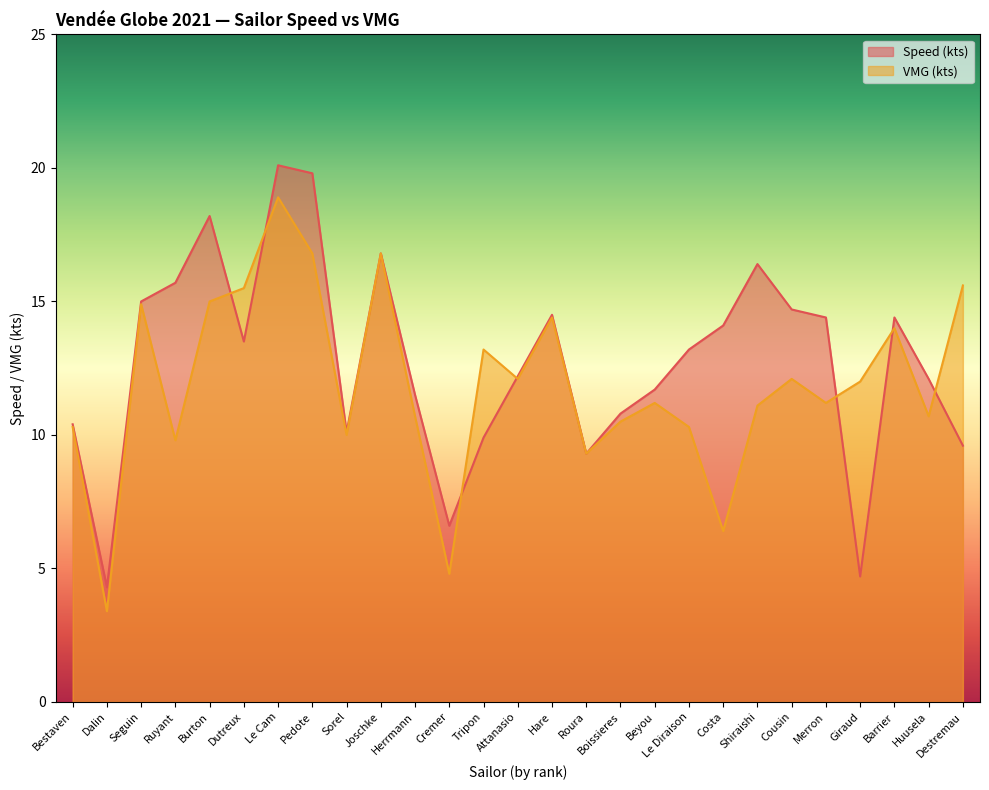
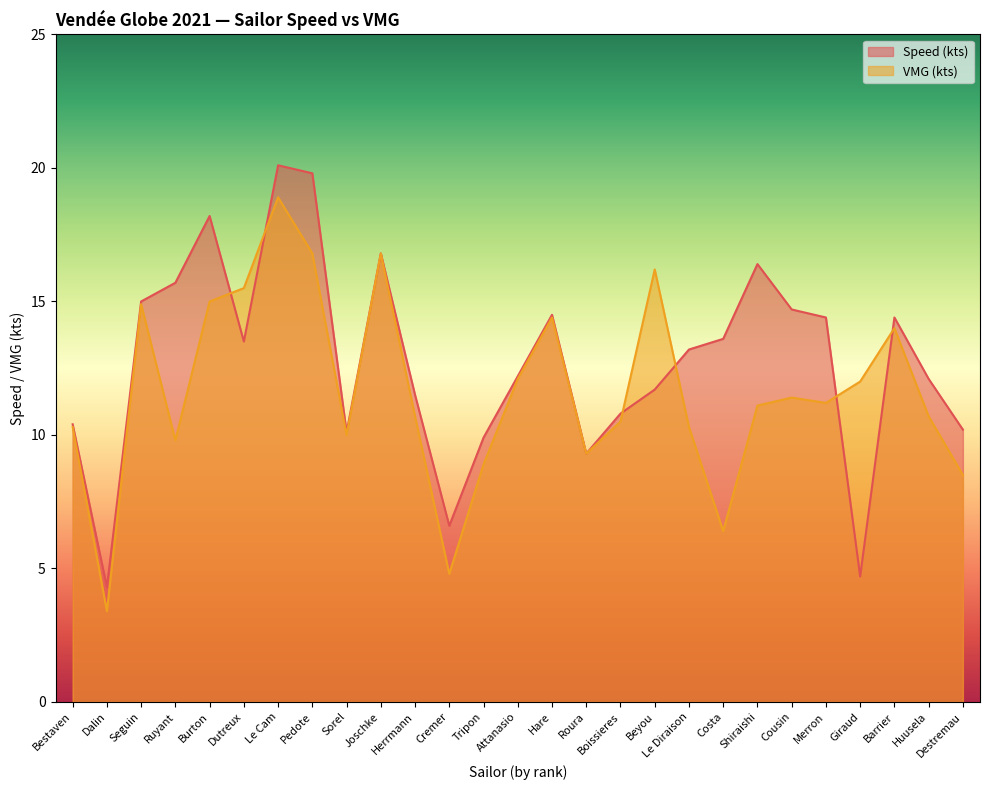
VMG (kts), Tripon: 13.2 -> 8.9
VMG (kts), Beyou: 11.2 -> 16.2
Speed (kts), Costa: 14.1 -> 13.6
VMG (kts), Cousin: 12.1 -> 11.4
Speed (kts), Destremau: 9.6 -> 10.2
VMG (kts), Destremau: 15.6 -> 8.5
